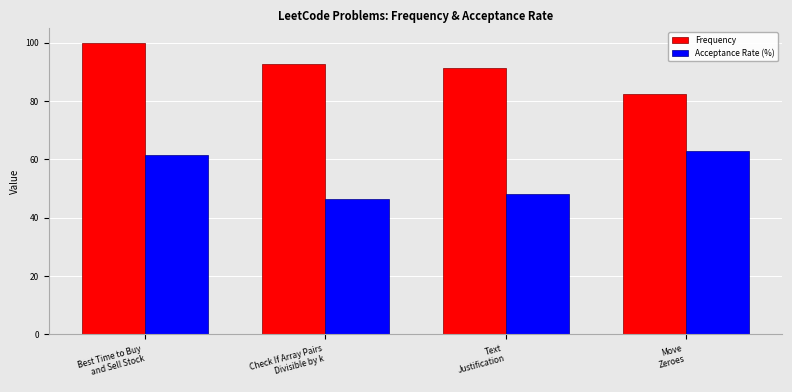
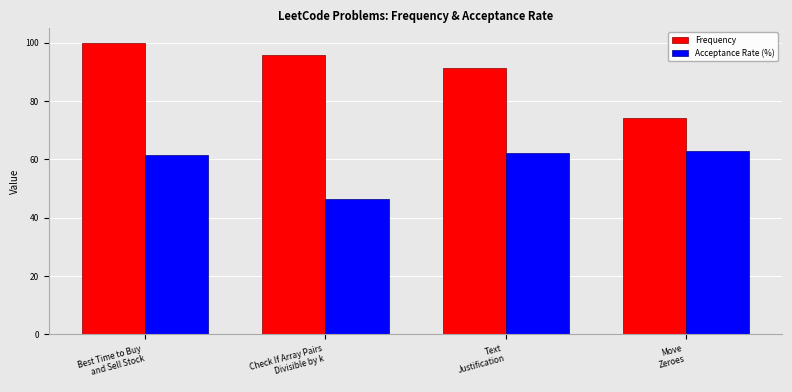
Frequency, Check If Array Pairs Divisible by k: 93 -> 96
Acceptance Rate (%), Text Justification: 48 -> 62
Frequency, Move Zeroes: 82 -> 74
